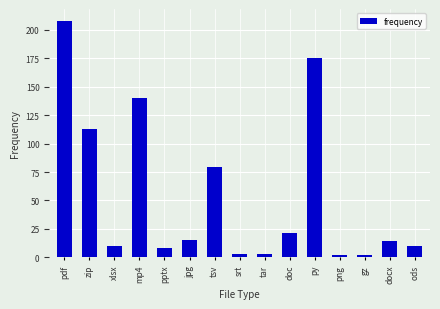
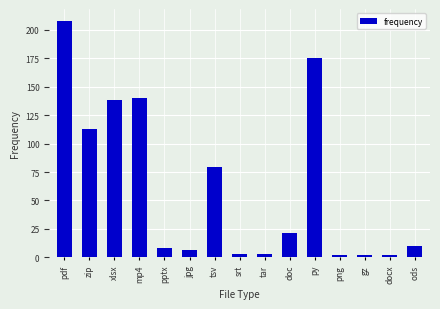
xlsx: 10 -> 138
jpg: 15 -> 6
docx: 14 -> 2
